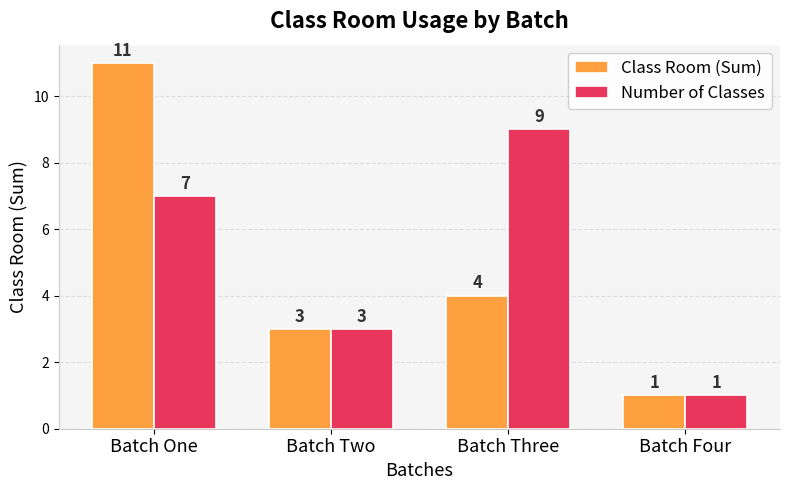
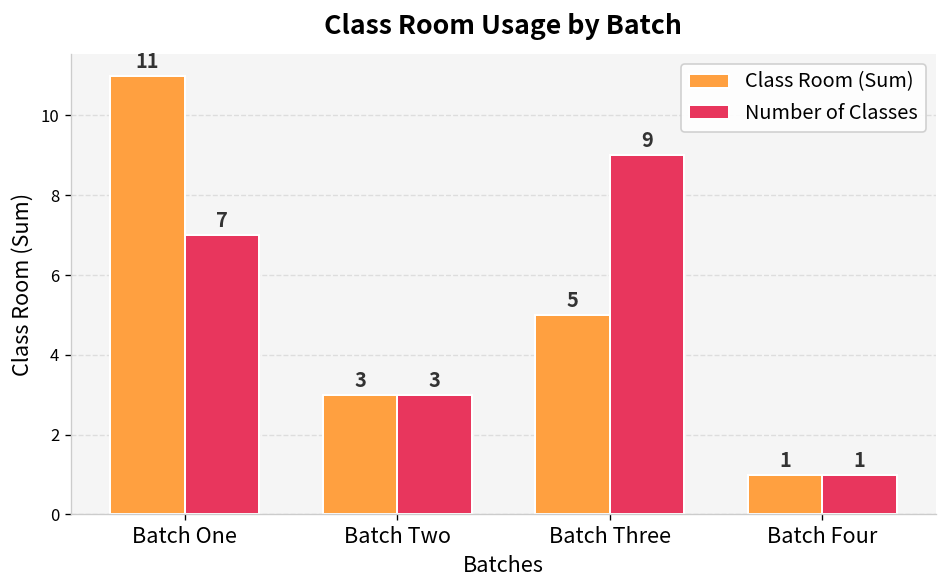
Class Room (Sum), Batch Three: 4 -> 5
